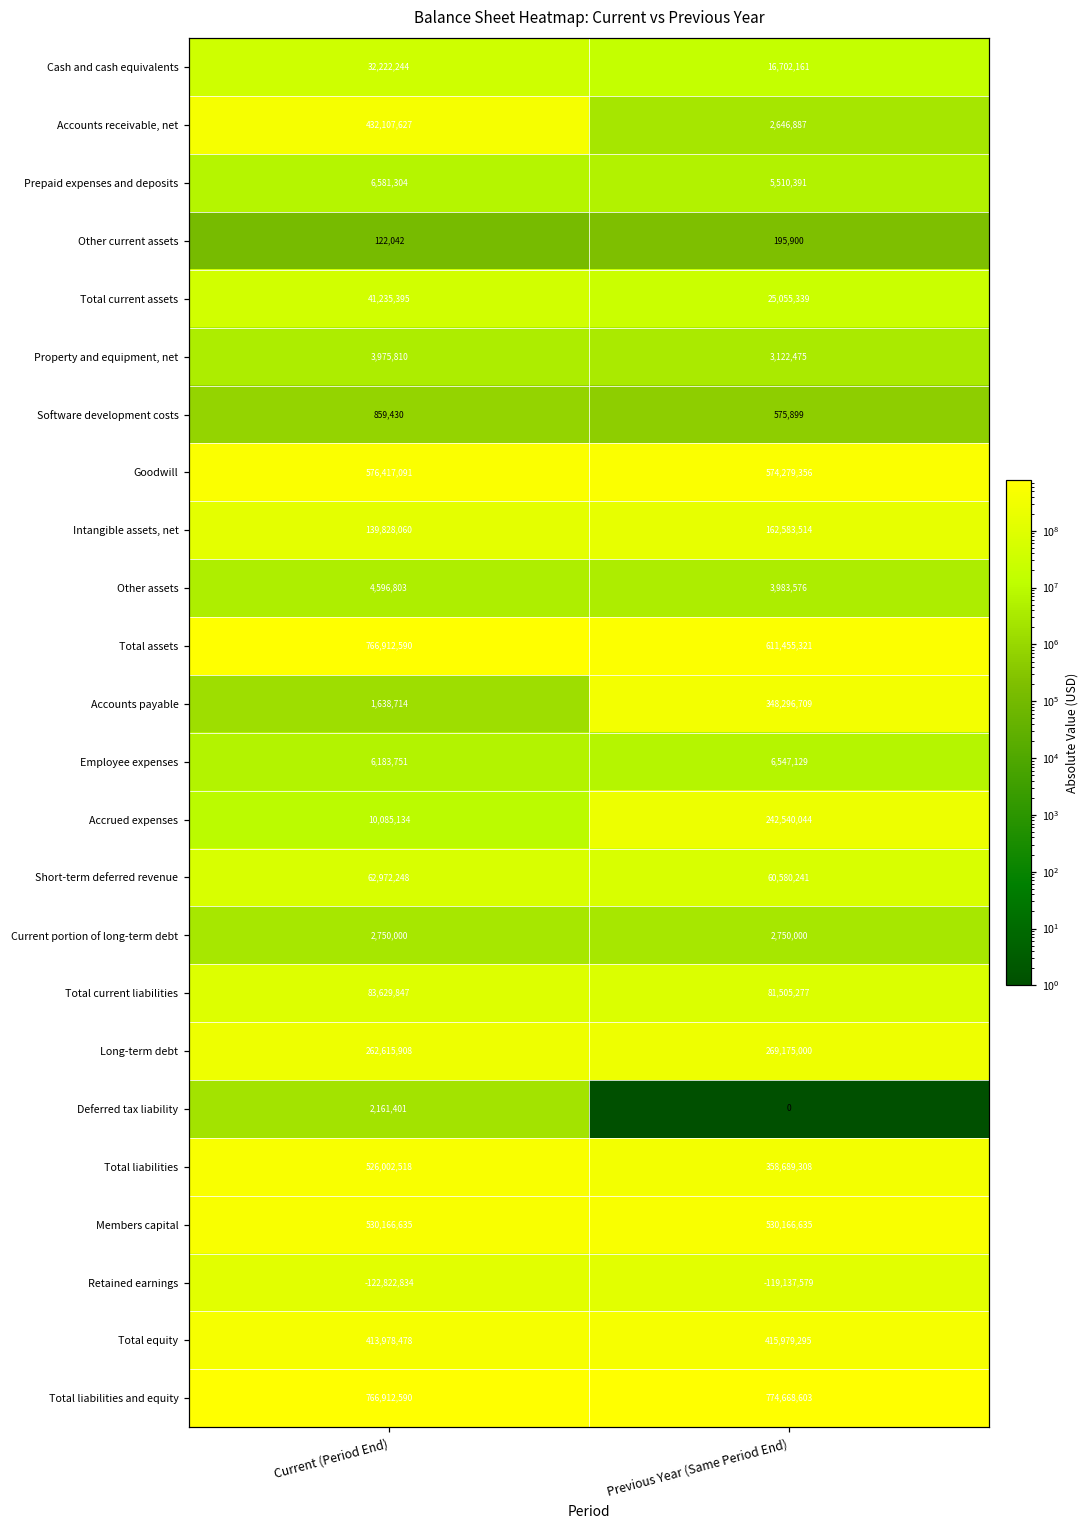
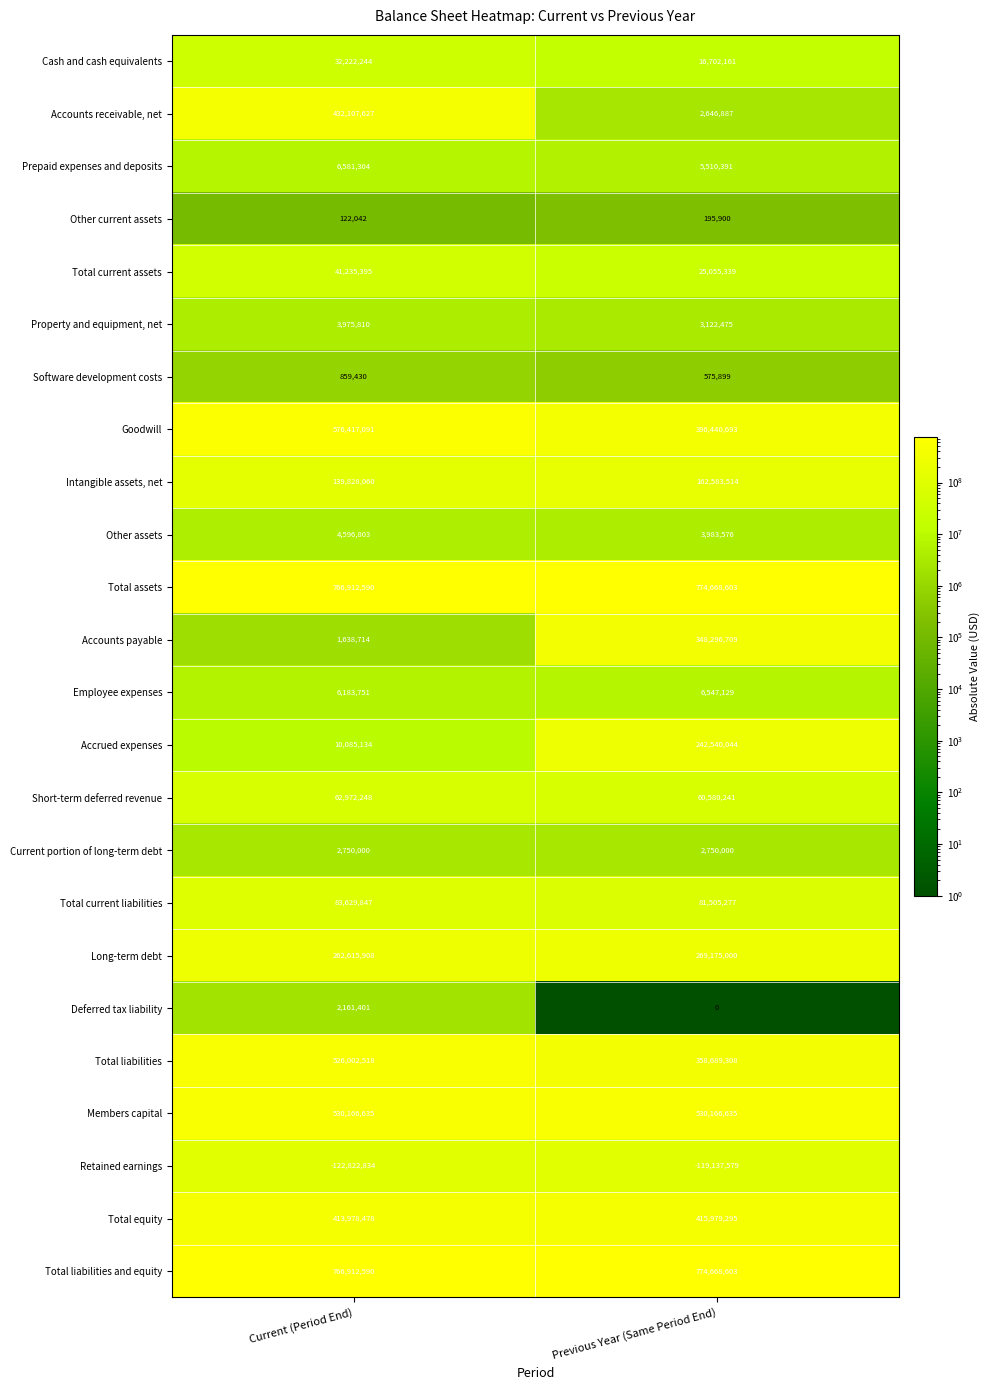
Goodwill, Previous Year (Same Period End): 574,279,356 -> 396,440,693
Total assets, Previous Year (Same Period End): 611,455,321 -> 774,668,603
